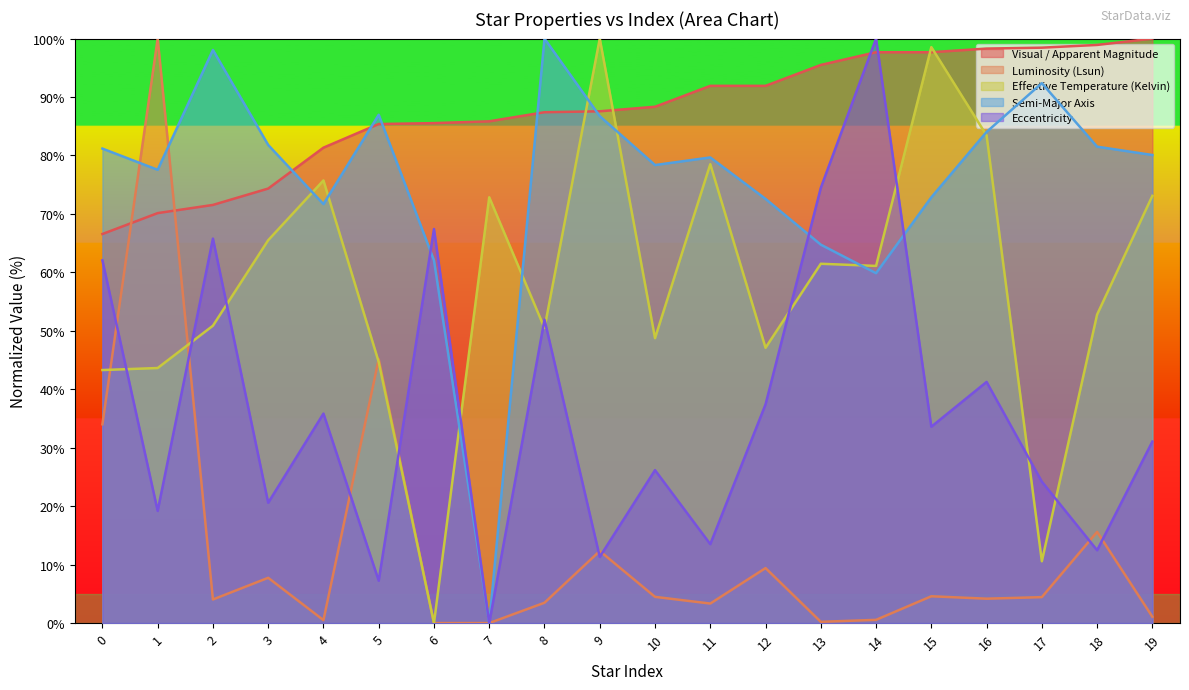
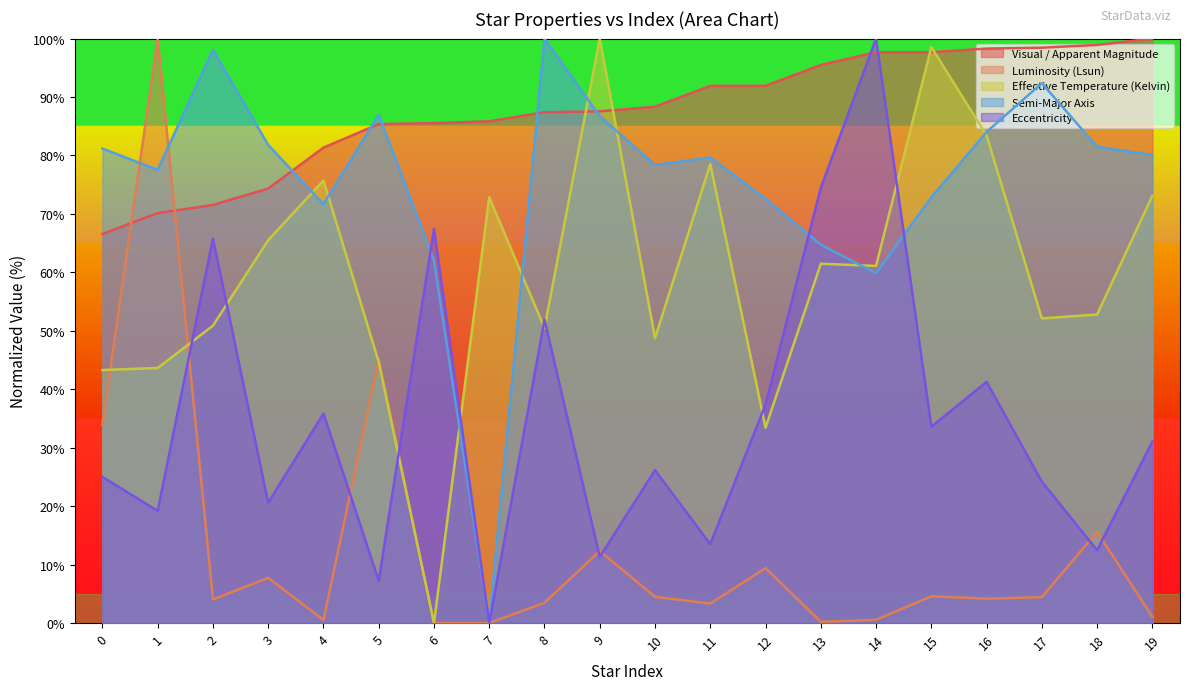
Eccentricity, 0: 62% -> 25%
Effective Temperature (Kelvin), 12: 47% -> 33%
Effective Temperature (Kelvin), 17: 11% -> 52%
